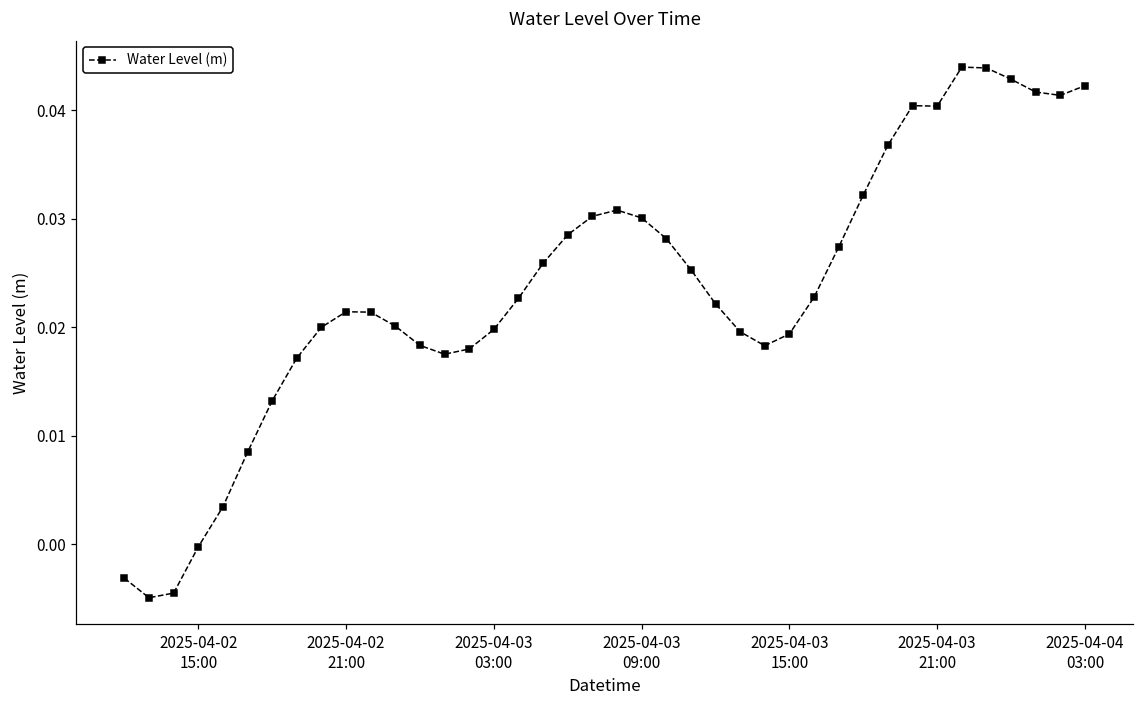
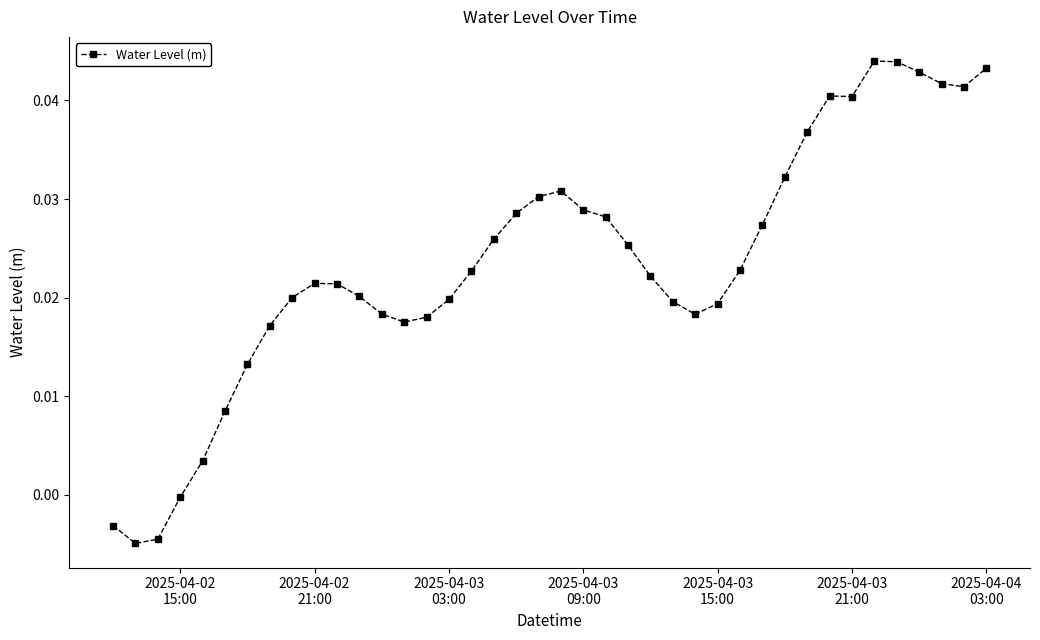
2025-04-03 09:00: 0.030 -> 0.029
2025-04-04 03:00: 0.042 -> 0.043
